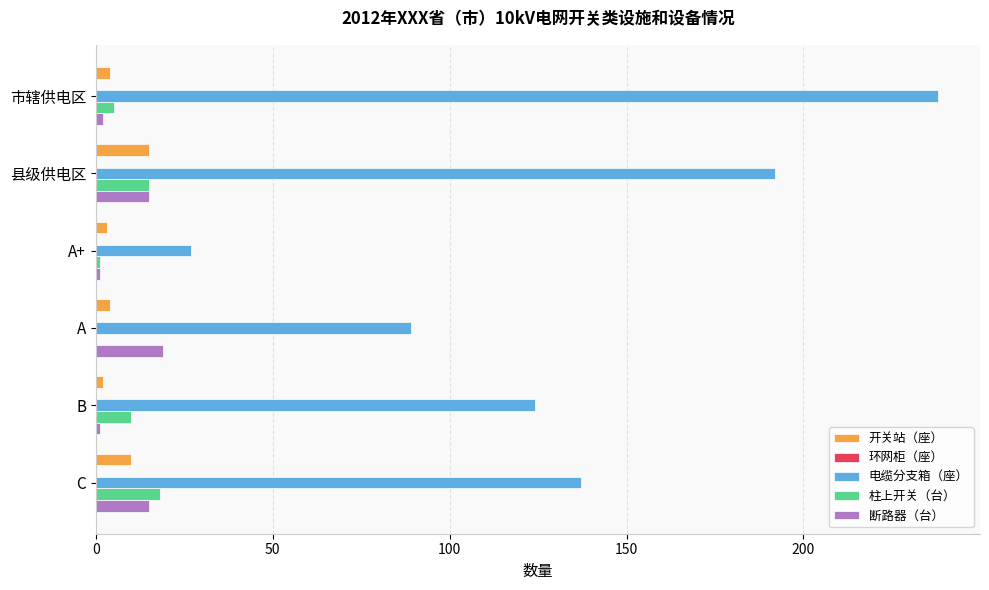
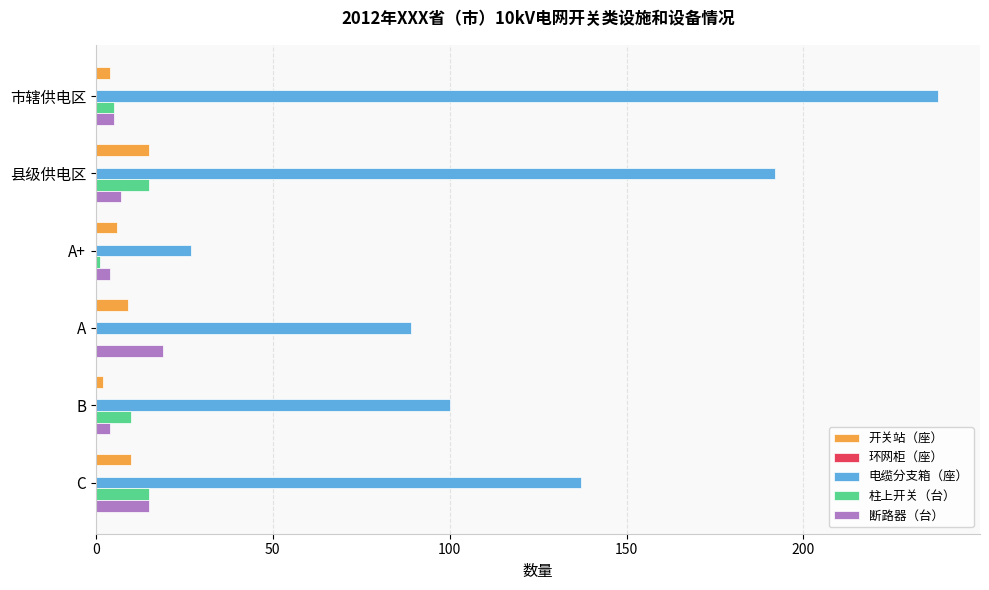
断路器（台）, 市辖供电区: 2 -> 5
断路器（台）, 县级供电区: 15 -> 7
开关站（座）, A+: 3 -> 6
断路器（台）, A+: 1 -> 4
开关站（座）, A: 4 -> 9
电缆分支箱（座）, B: 124 -> 100
断路器（台）, B: 1 -> 4
柱上开关（台）, C: 18 -> 15
